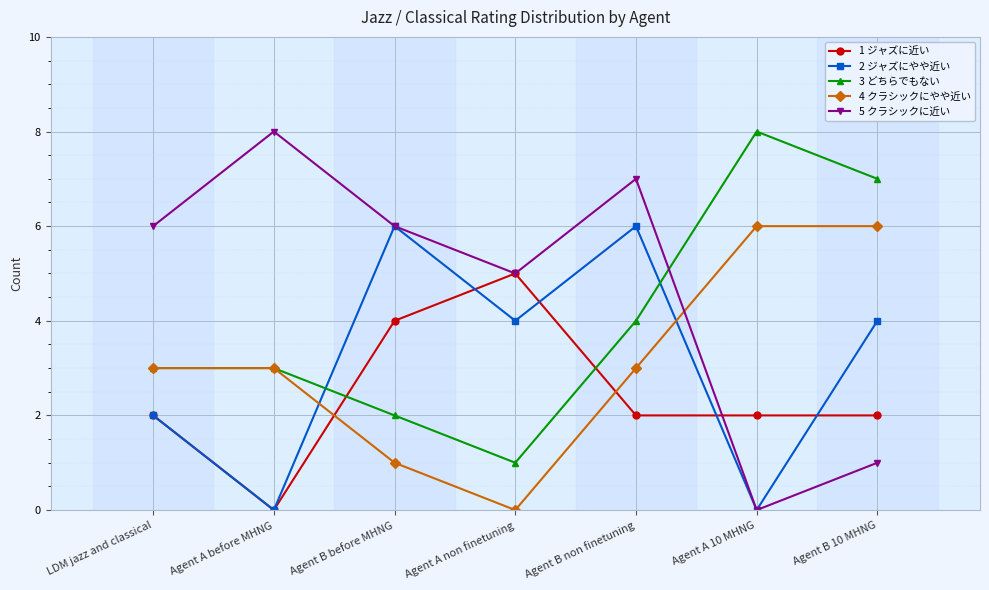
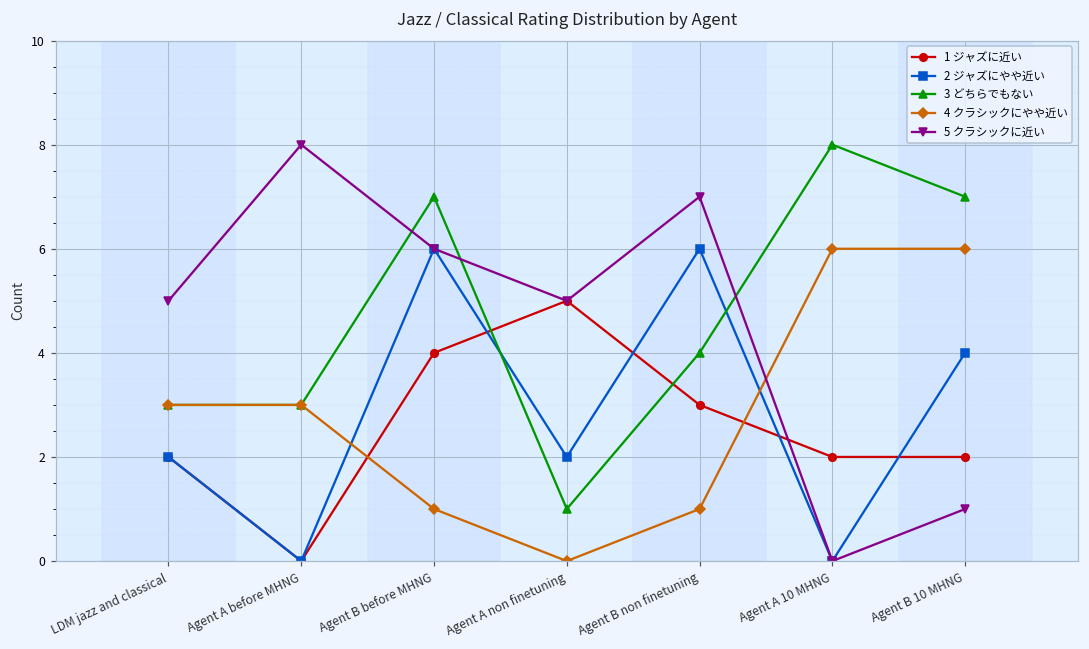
5 クラシックに近い, LDM jazz and classical: 6 -> 5
3 どちらでもない, Agent B before MHNG: 2 -> 7
2 ジャズにやや近い, Agent A non finetuning: 4 -> 2
1 ジャズに近い, Agent B non finetuning: 2 -> 3
4 クラシックにやや近い, Agent B non finetuning: 3 -> 1
